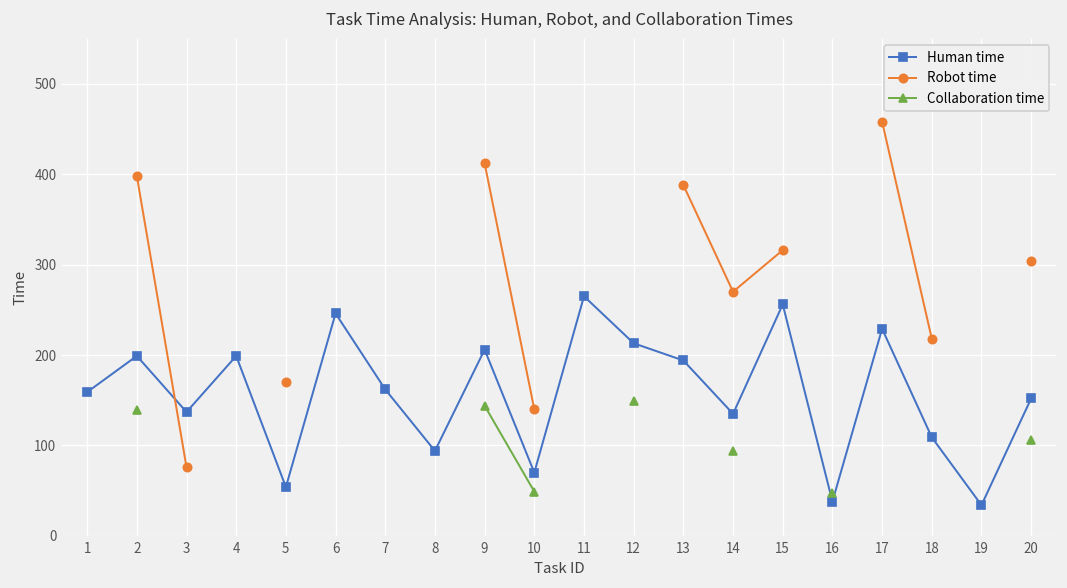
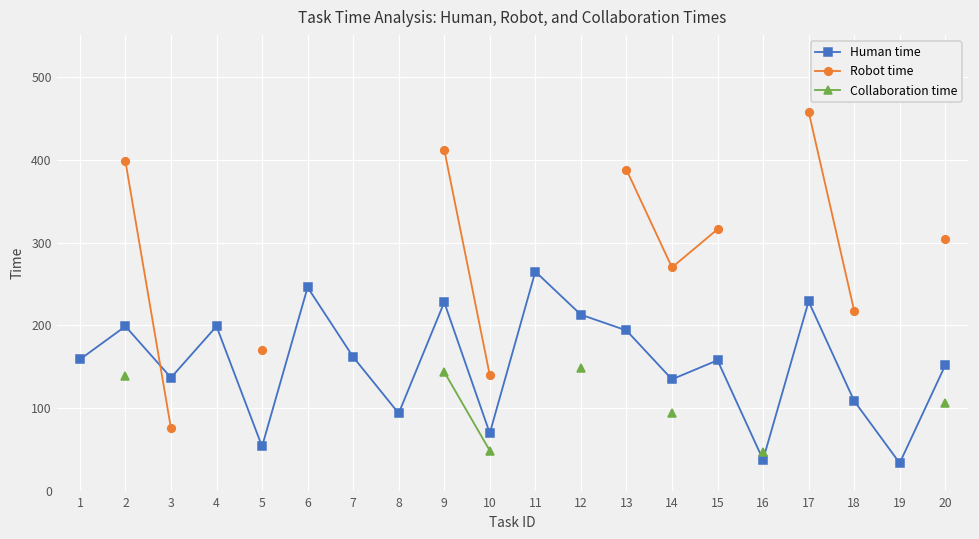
Human time, 9: 210 -> 230
Human time, 15: 260 -> 160
